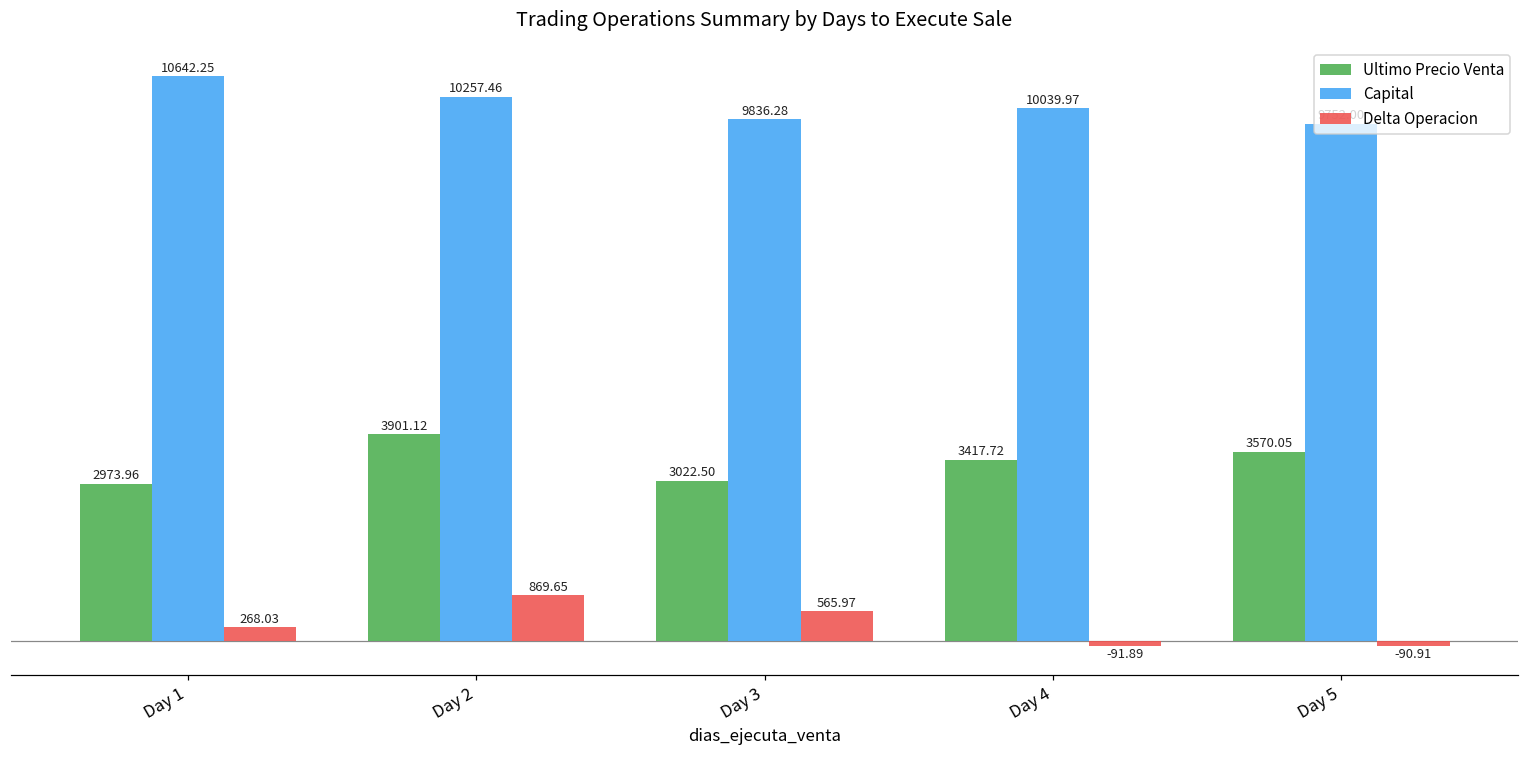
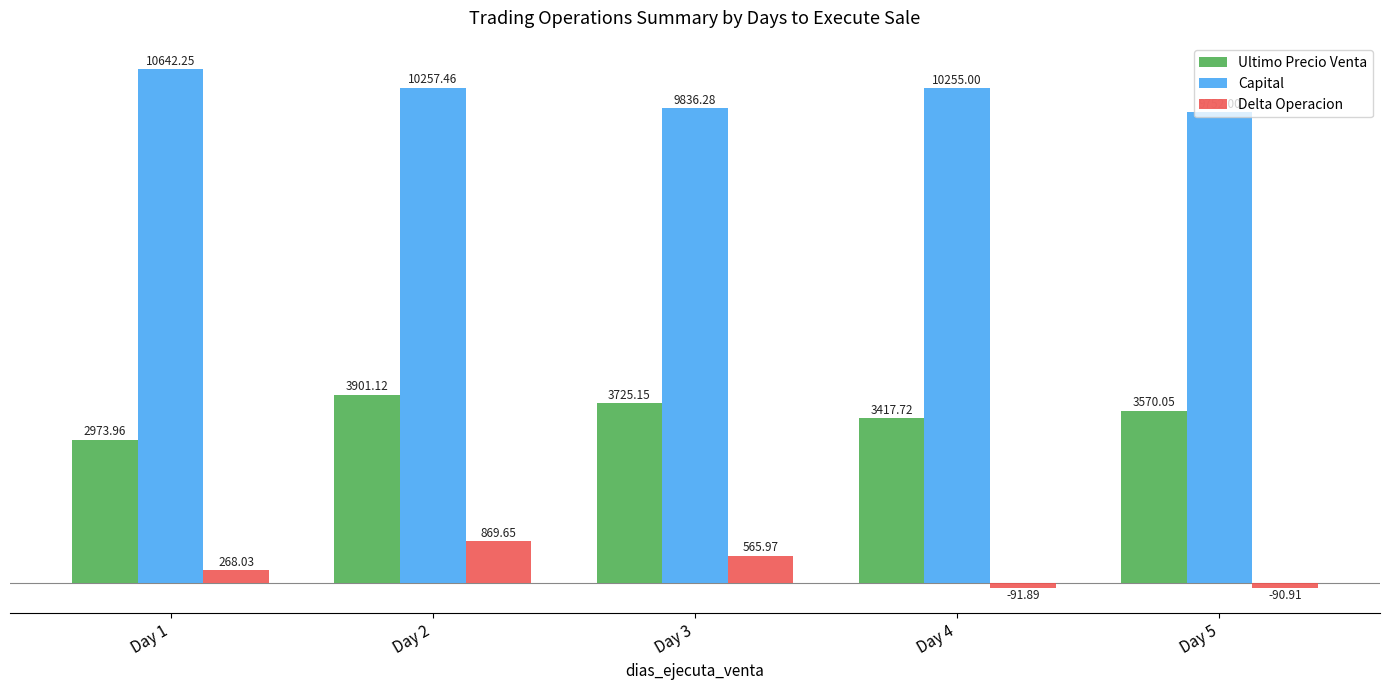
Ultimo Precio Venta, Day 3: 3022.50 -> 3725.15
Capital, Day 4: 10039.97 -> 10255.00
